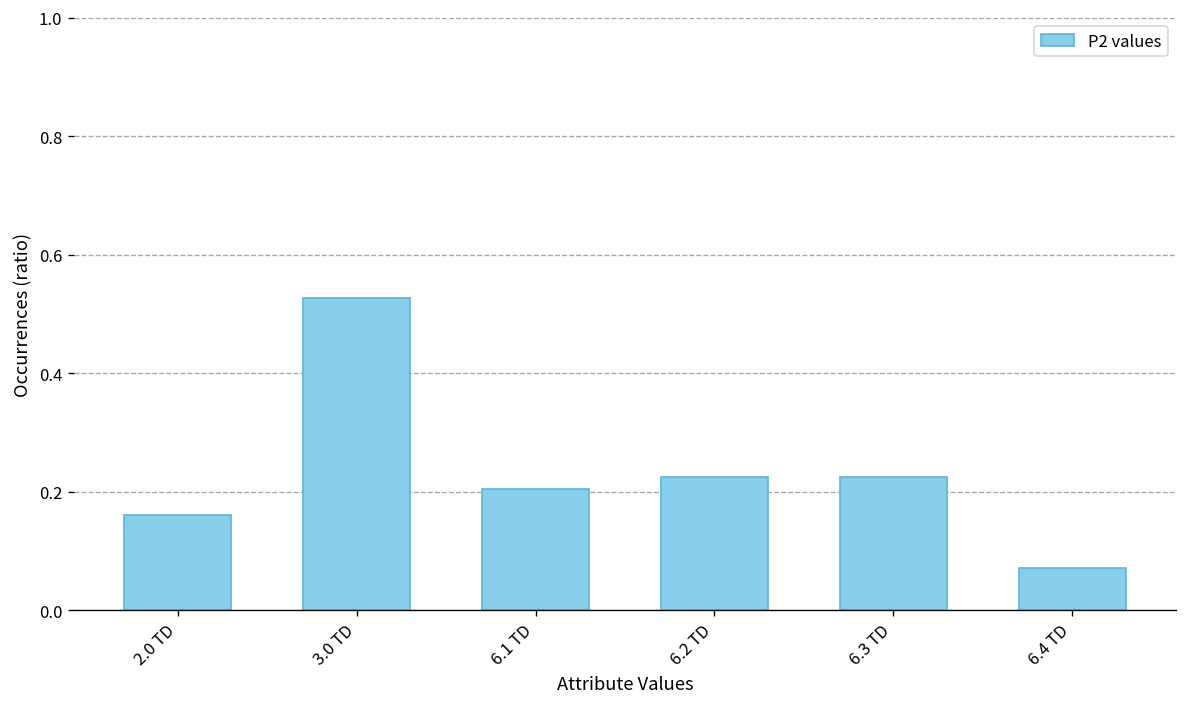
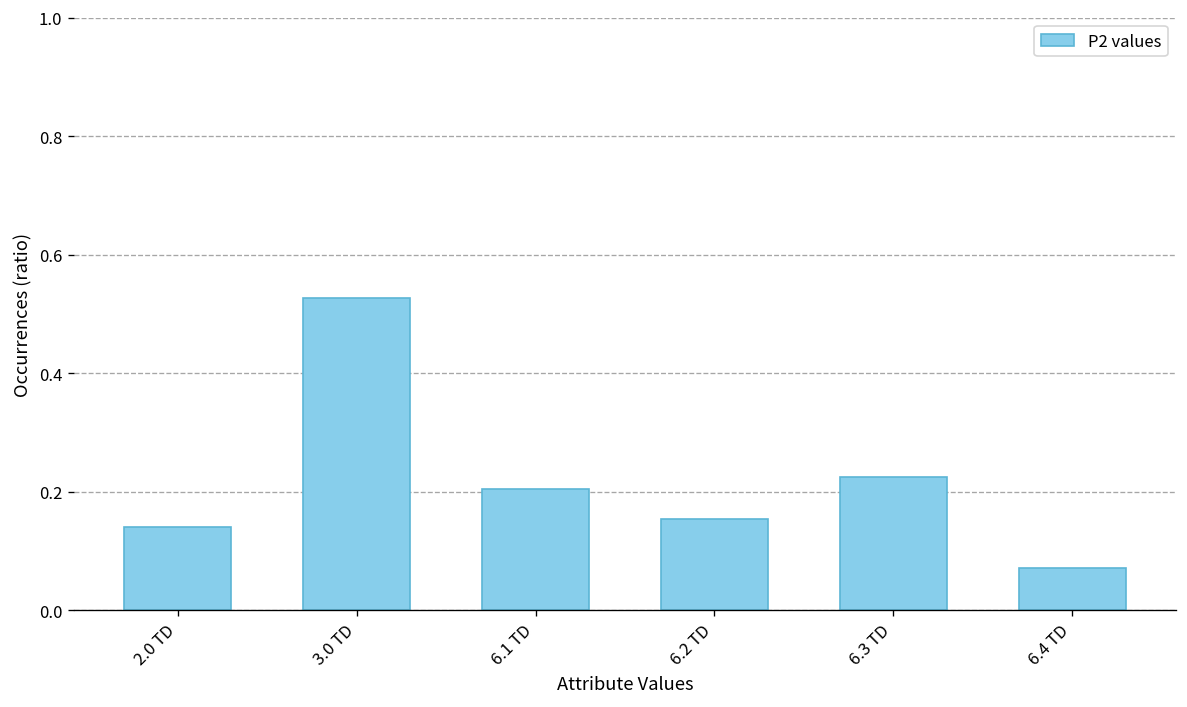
2.0 TD: 0.16 -> 0.14
6.2 TD: 0.23 -> 0.15
